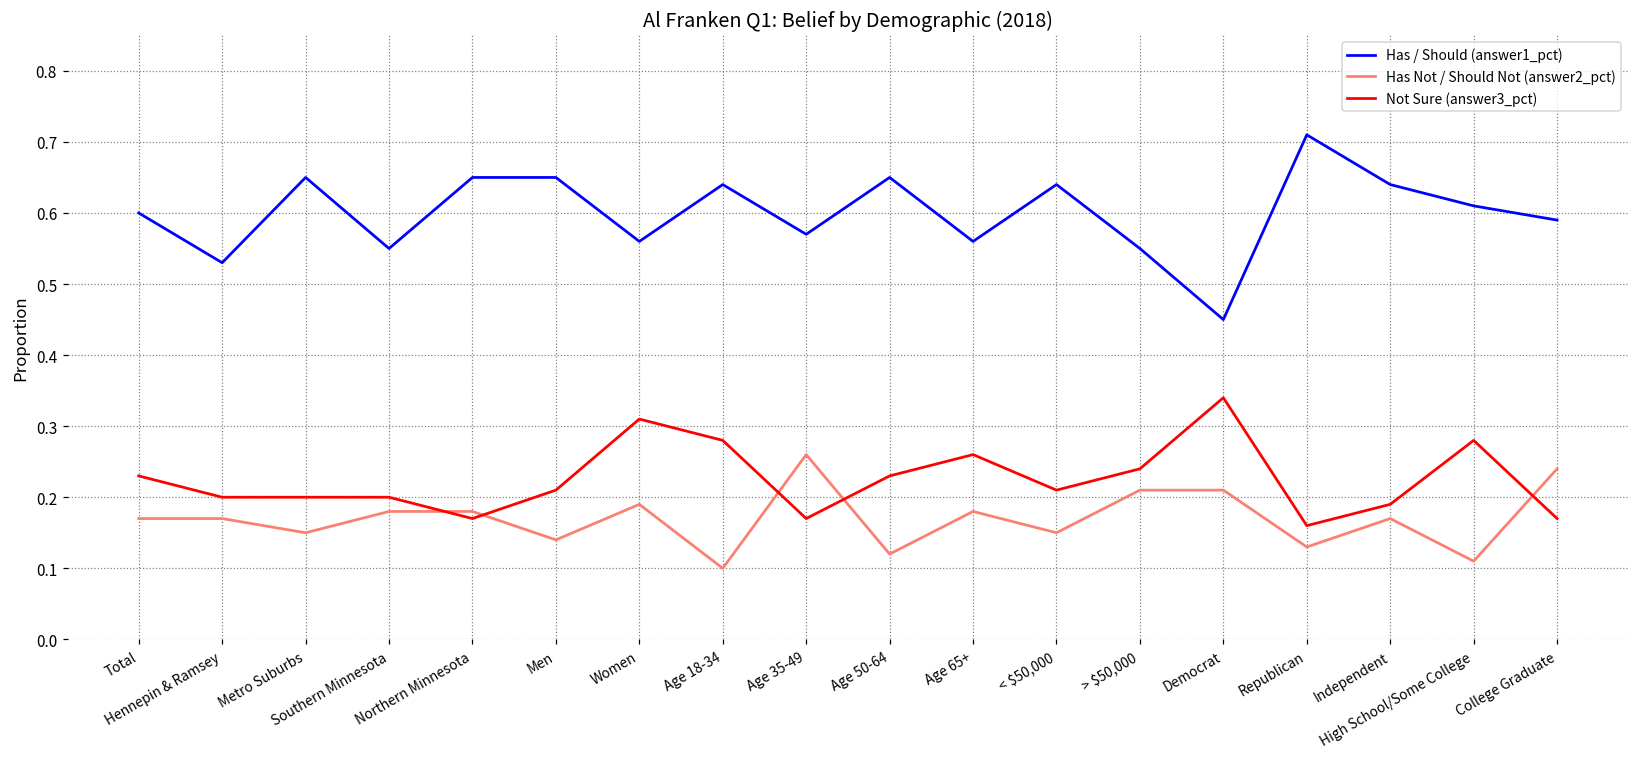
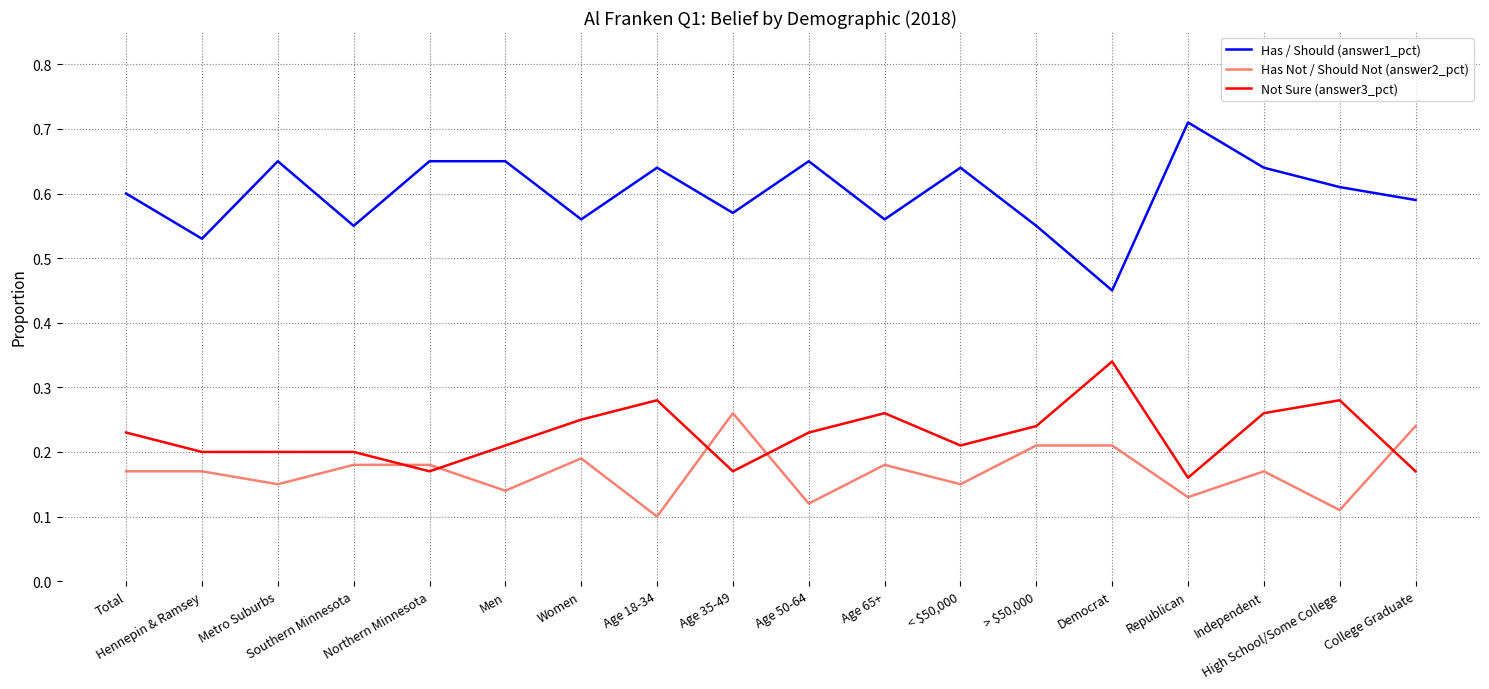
Not Sure (answer3_pct), Women: 0.31 -> 0.25
Not Sure (answer3_pct), Independent: 0.19 -> 0.26
